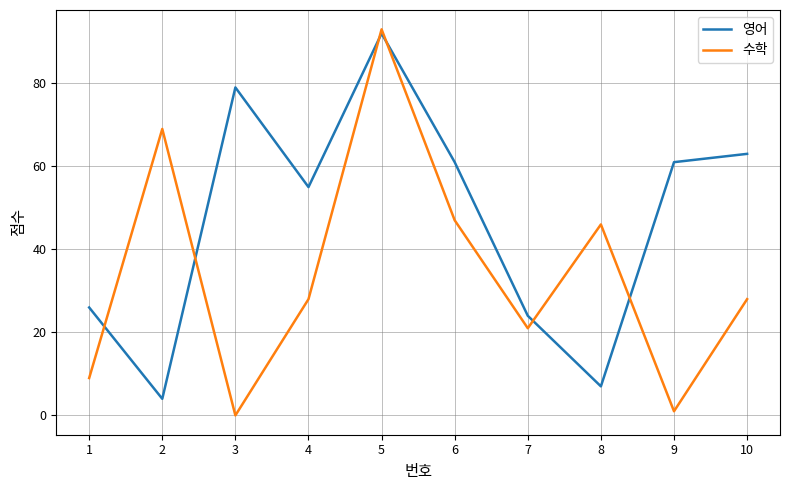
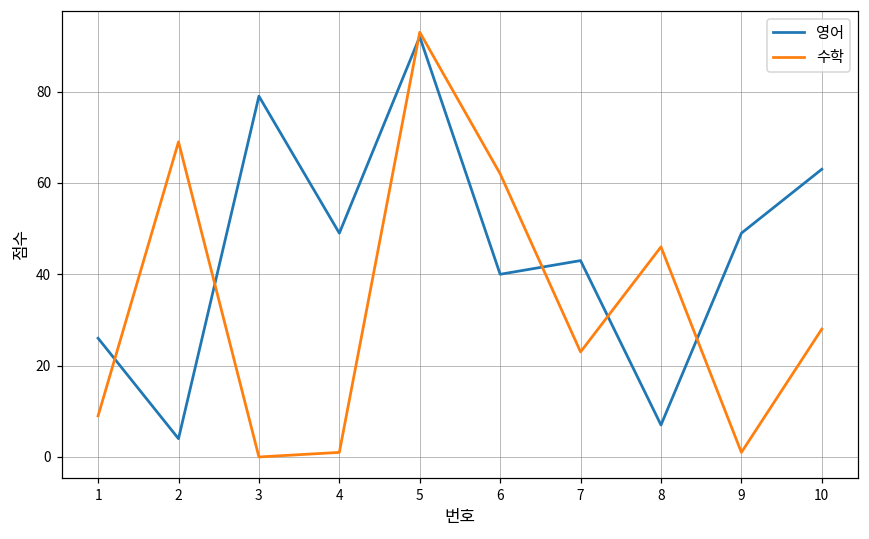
영어, 4: 55 -> 49
수학, 4: 28 -> 1
영어, 6: 61 -> 40
수학, 6: 47 -> 62
영어, 7: 24 -> 43
수학, 7: 21 -> 23
영어, 9: 61 -> 49
